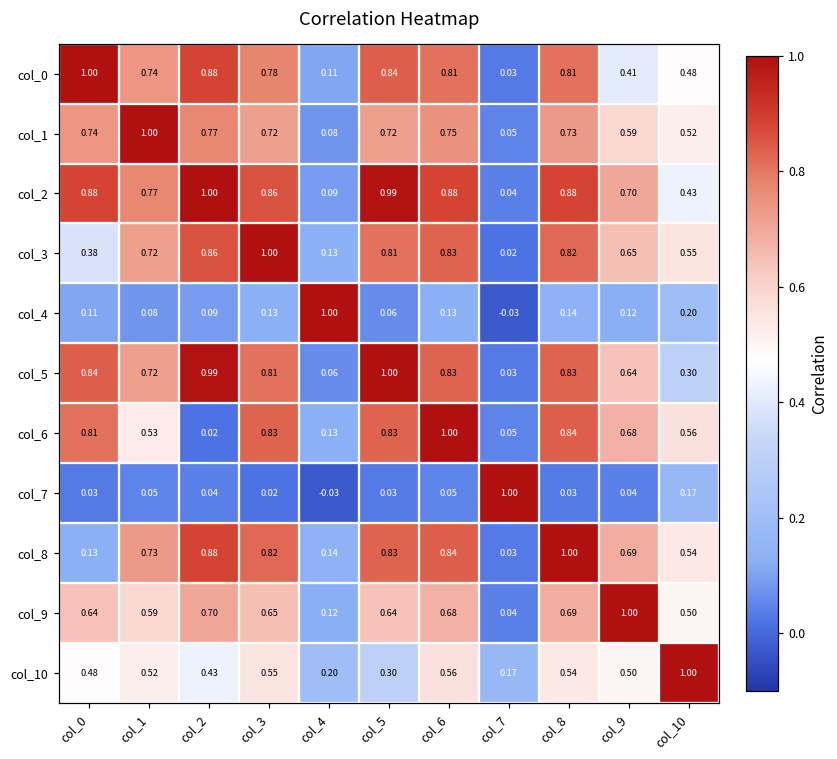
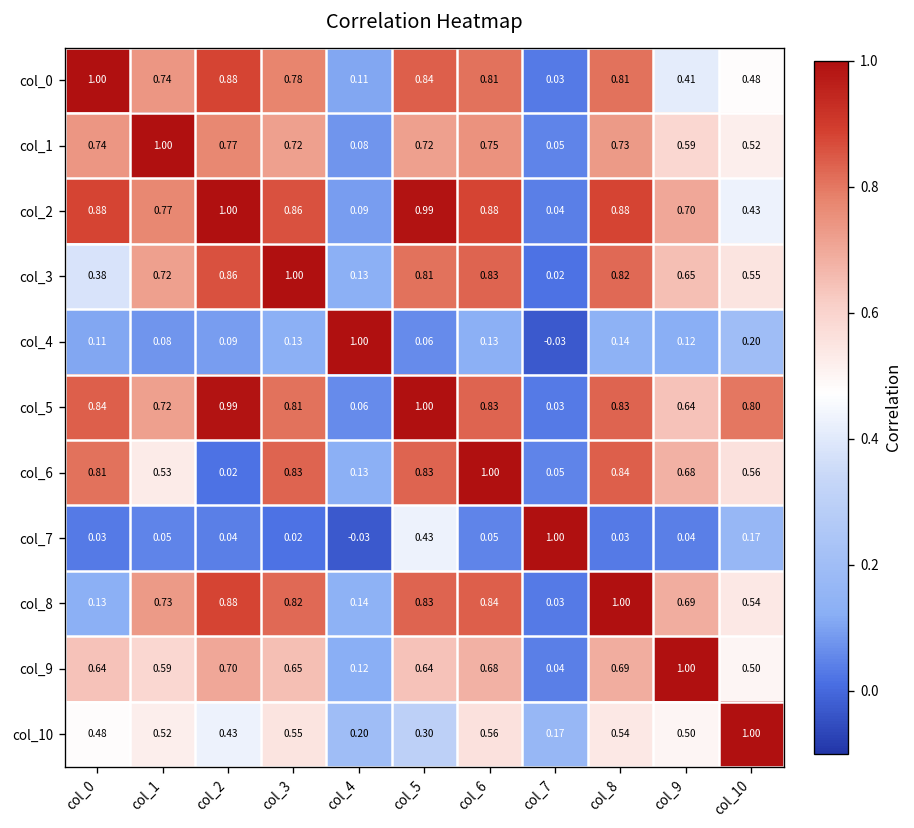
col_5, col_10: 0.30 -> 0.80
col_7, col_5: 0.03 -> 0.43
